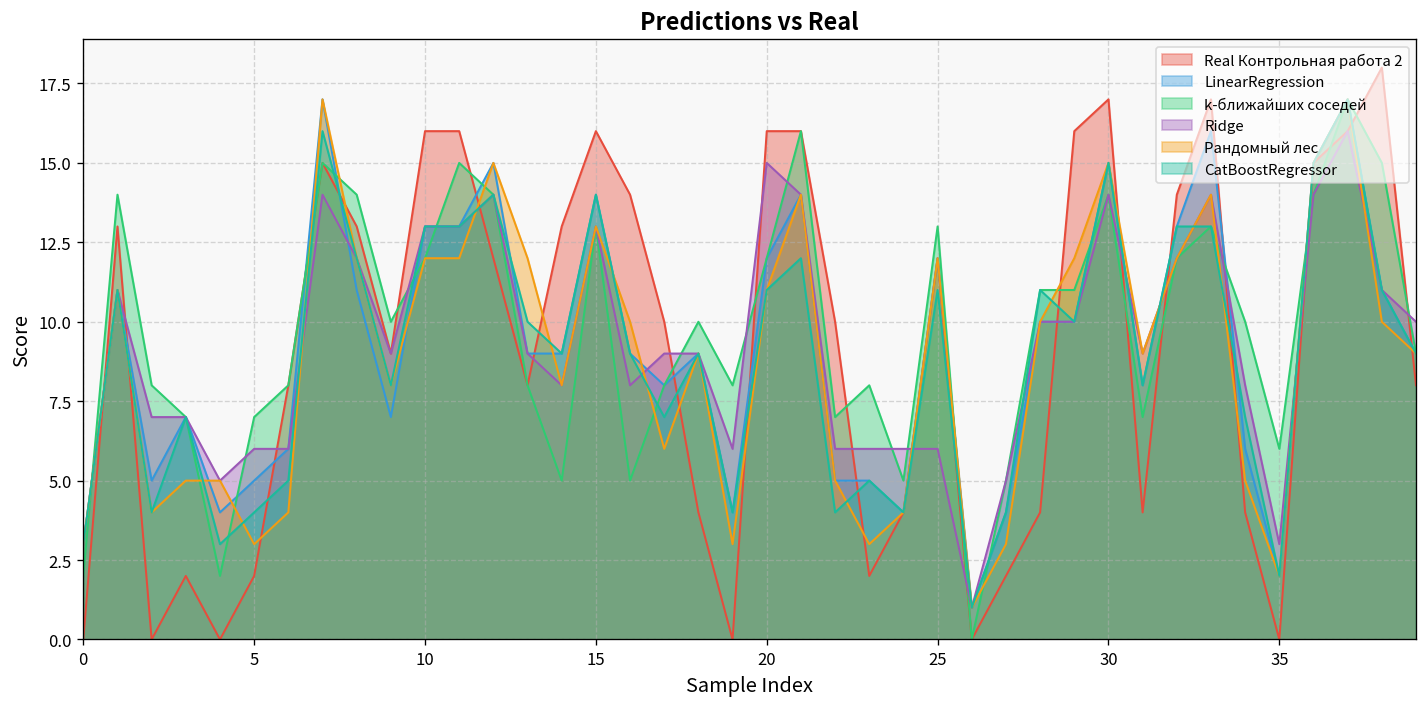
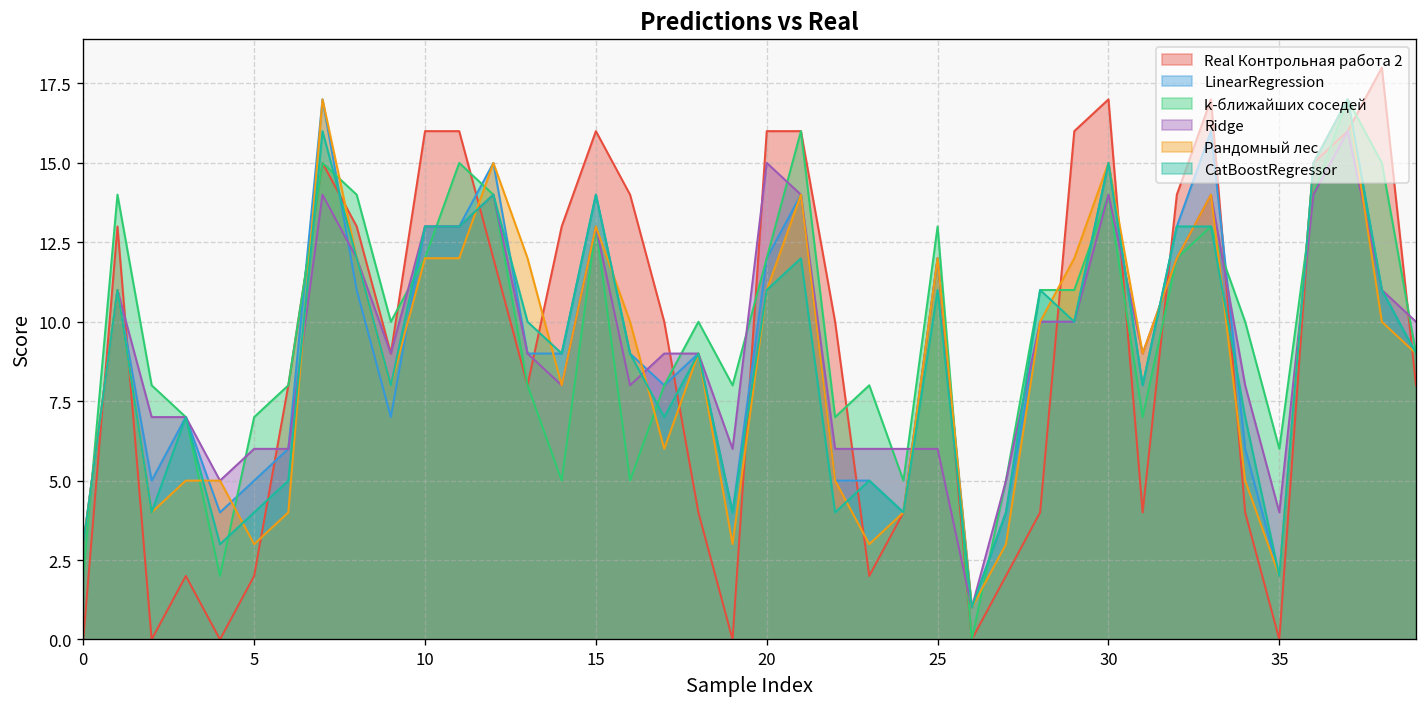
Ridge, 35: 3 -> 4
